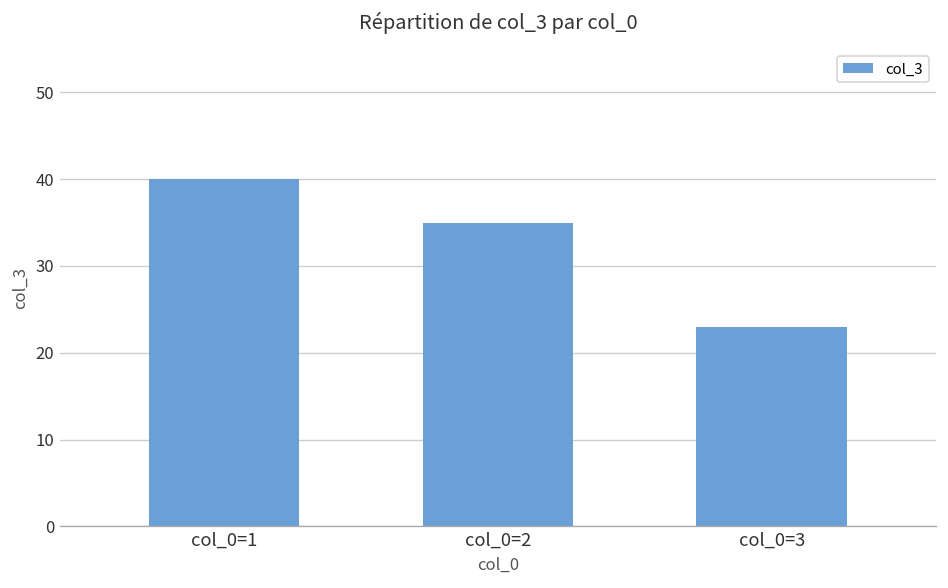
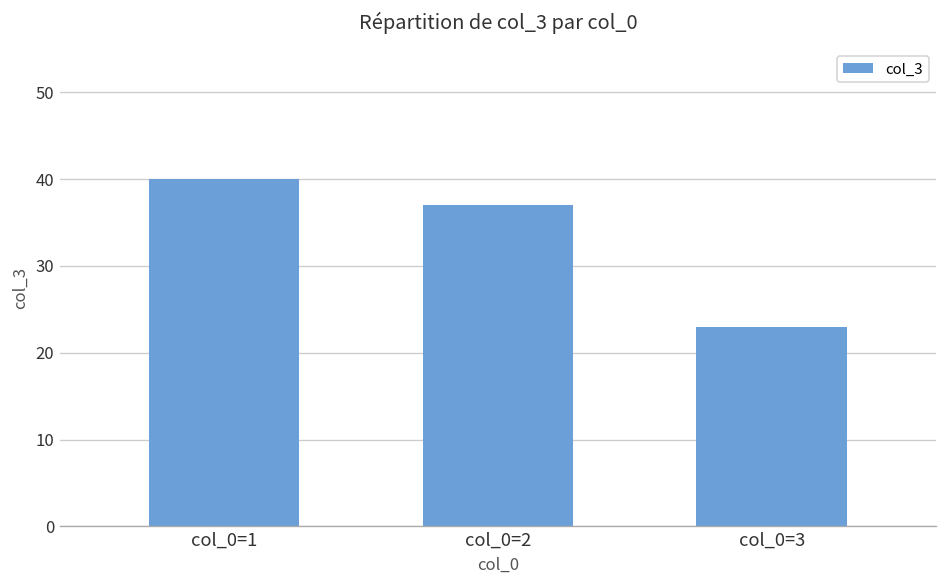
col_0=2: 35 -> 37
